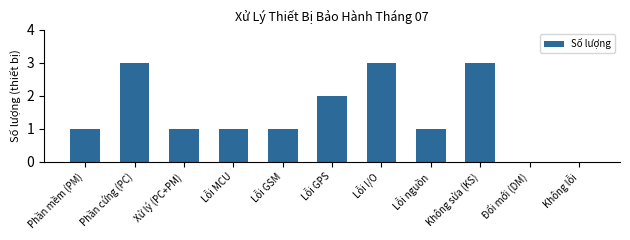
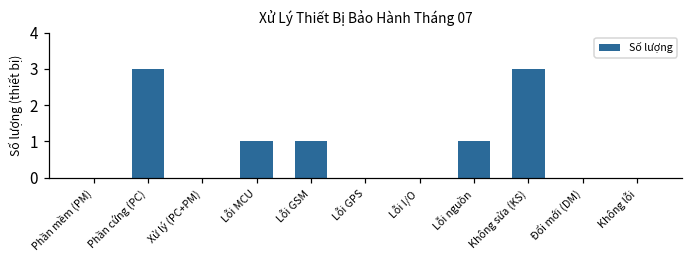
Phần mềm (PM): 1 -> 0
Xử lý (PC+PM): 1 -> 0
Lỗi GPS: 2 -> 0
Lỗi I/O: 3 -> 0
